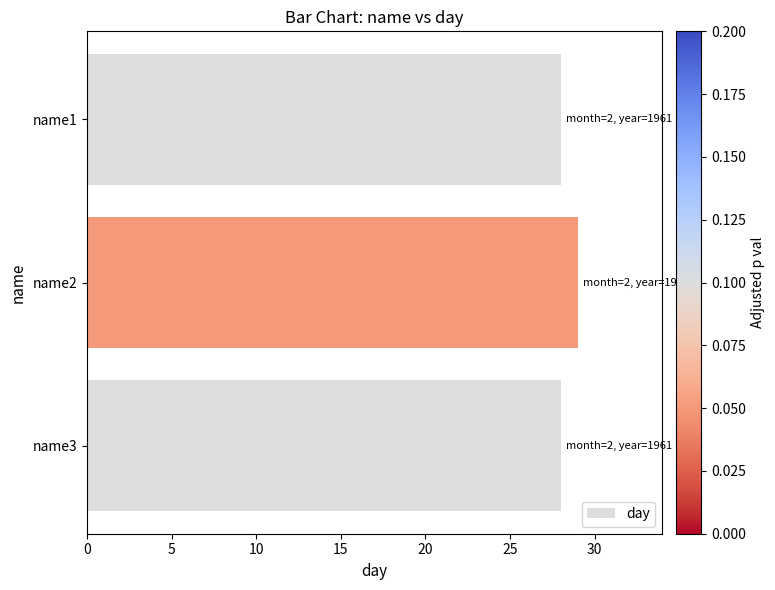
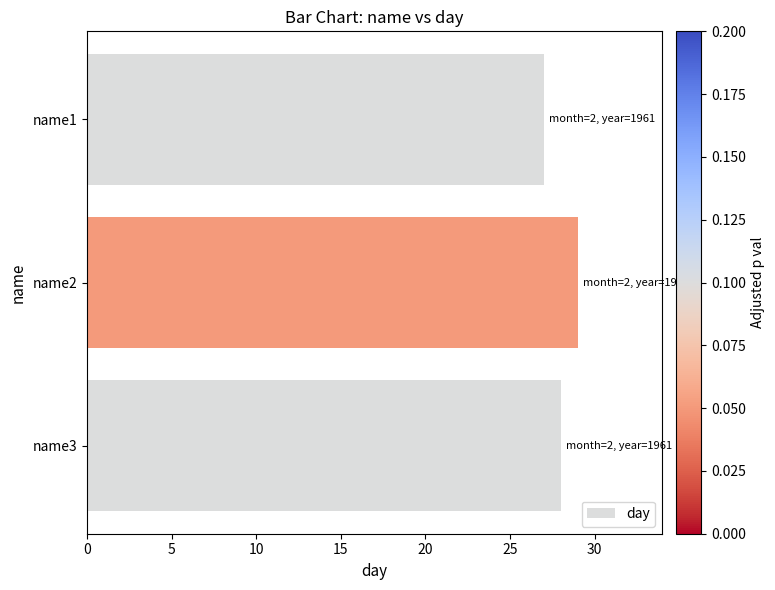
name1: 28 -> 27
